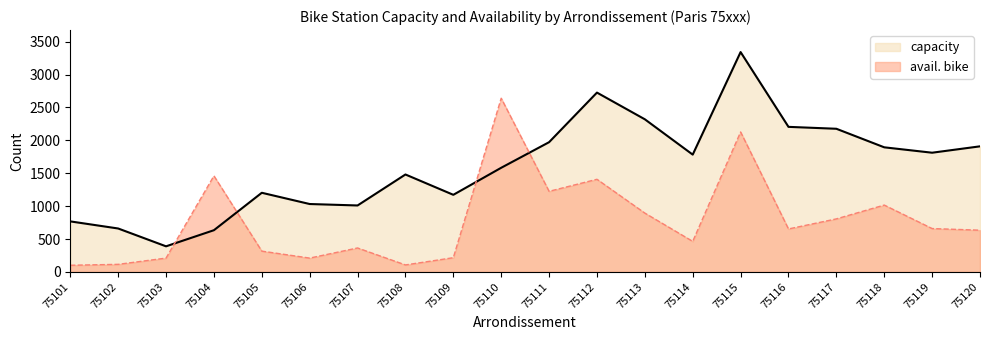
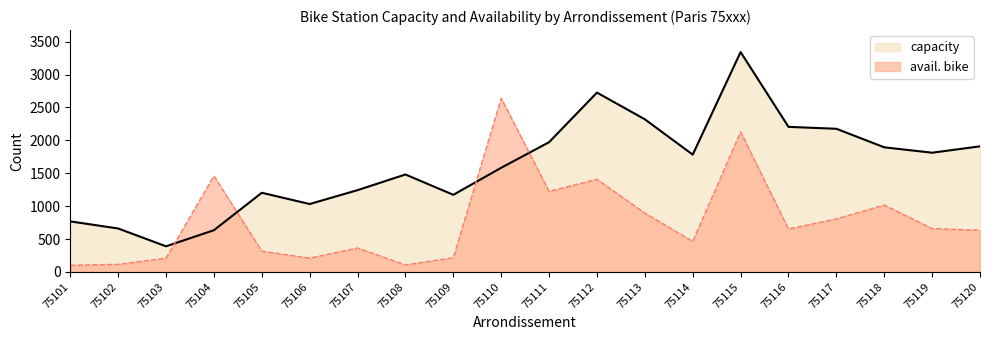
capacity, 75107: 1000 -> 1200
